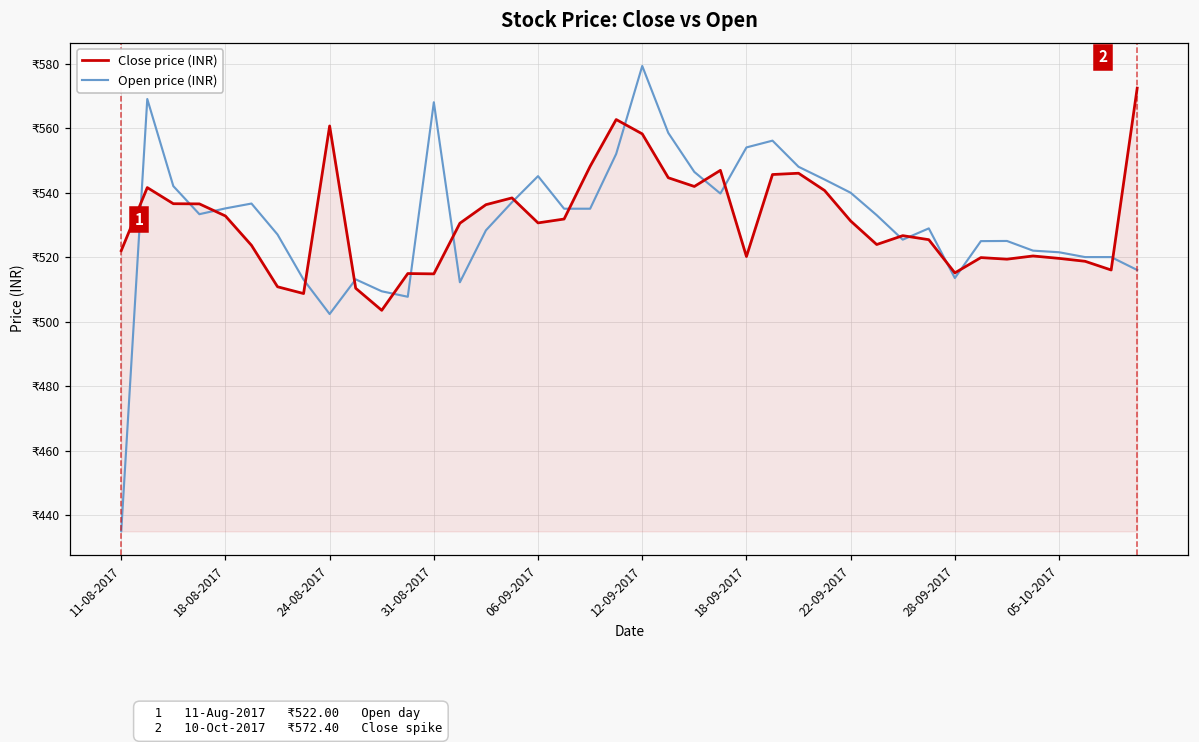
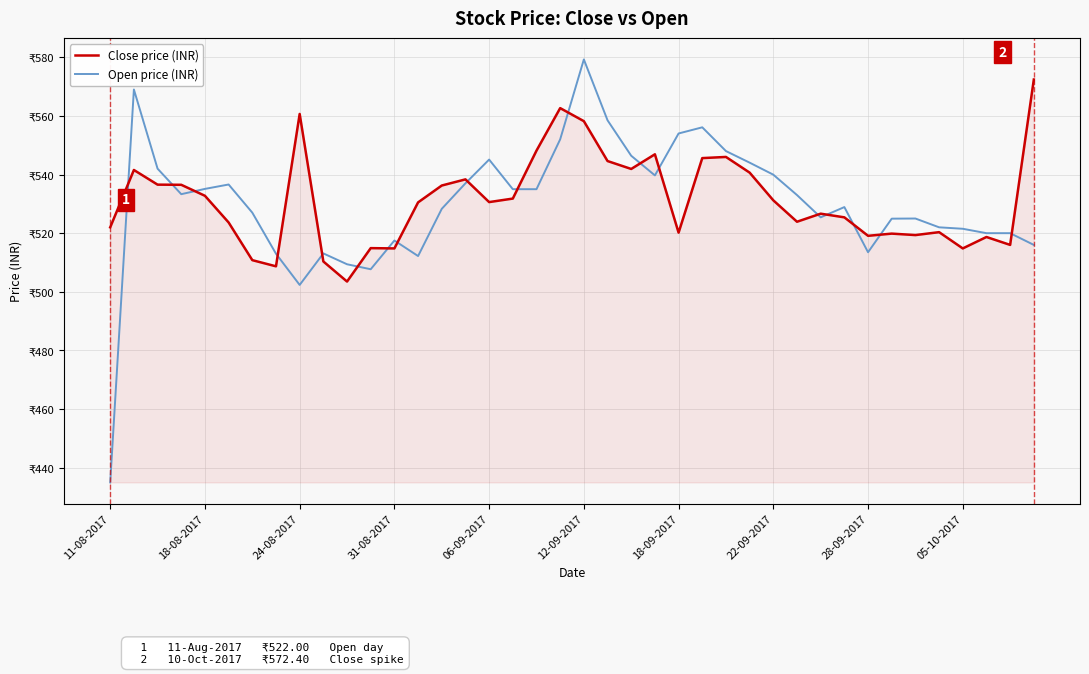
Open price (INR), 31-08-2017: ₹568 -> ₹518
Close price (INR), 28-09-2017: ₹515 -> ₹519
Close price (INR), 05-10-2017: ₹520 -> ₹515
